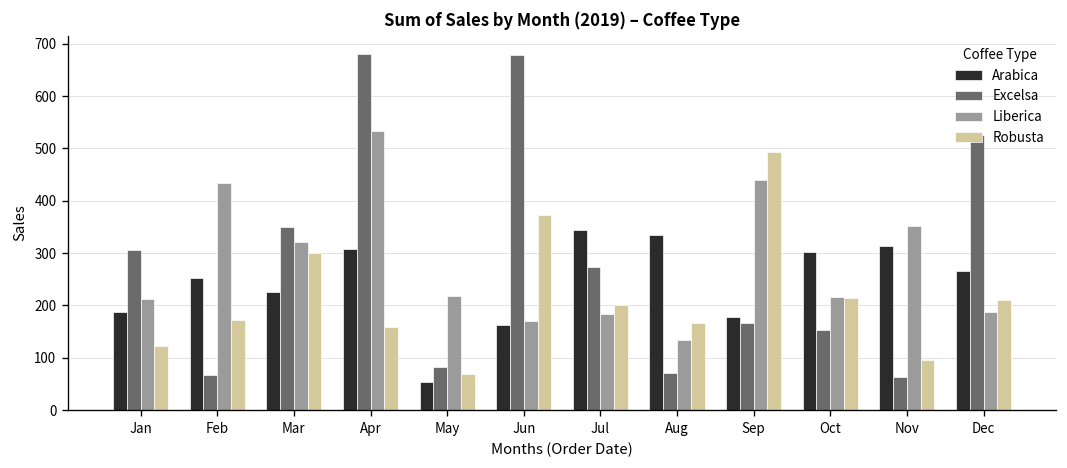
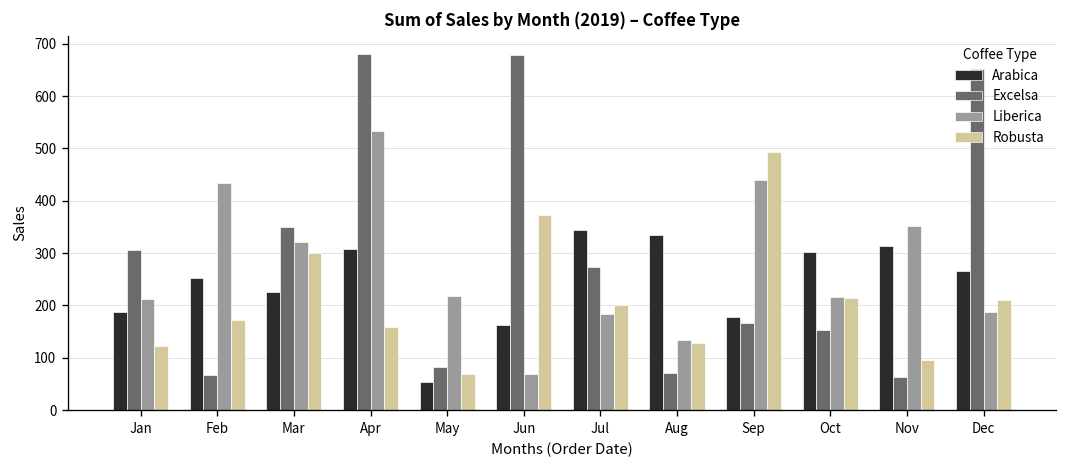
Liberica, Jun: 170 -> 70
Robusta, Aug: 170 -> 130
Excelsa, Dec: 530 -> 650
